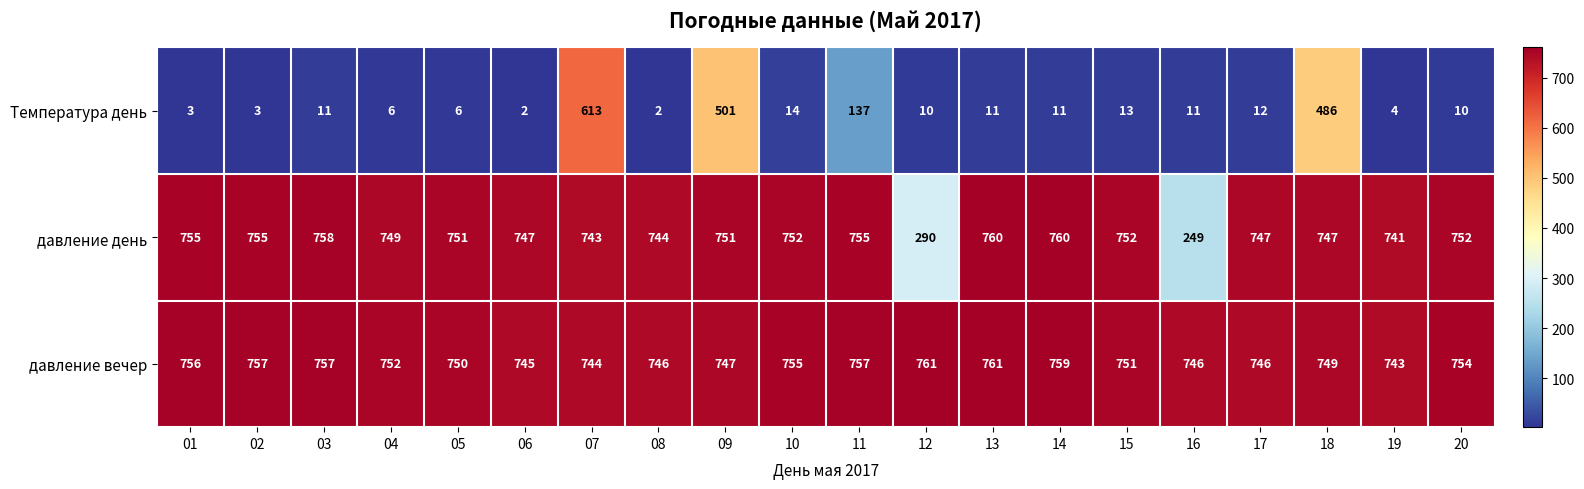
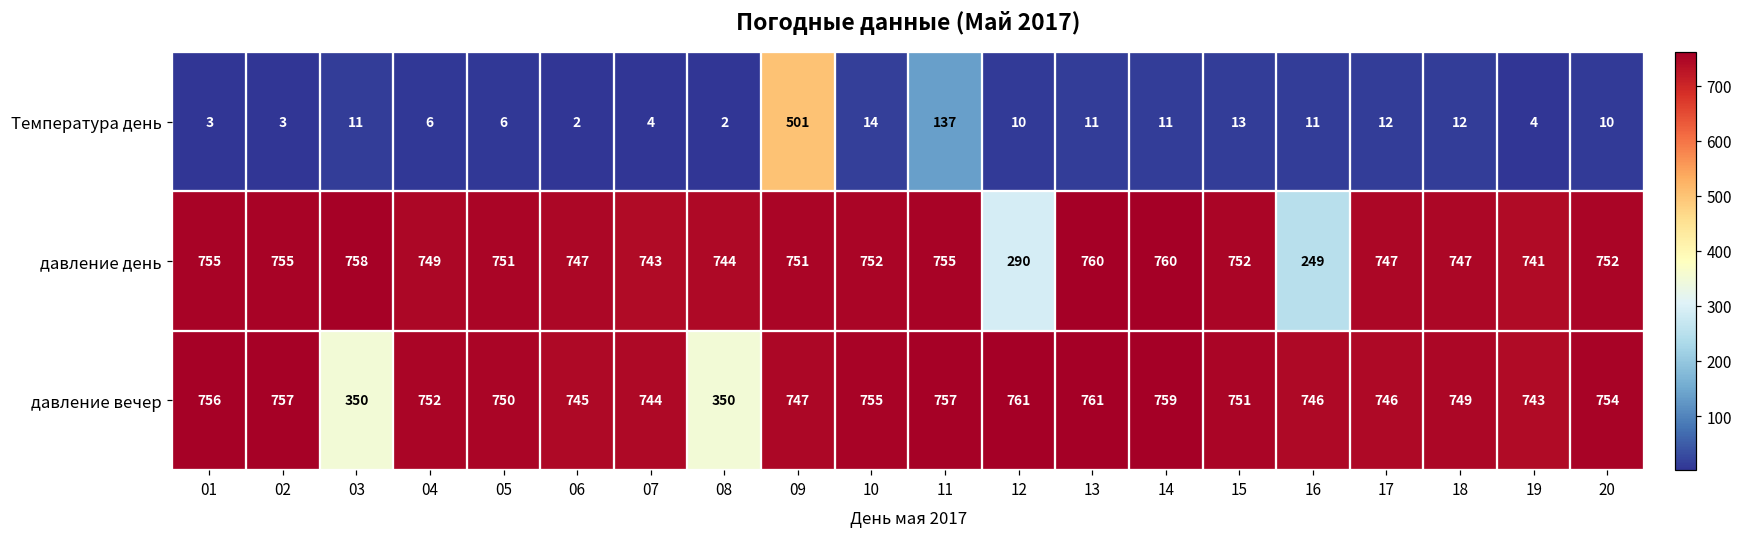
Температура день, 07: 613 -> 4
Температура день, 18: 486 -> 12
давление вечер, 03: 757 -> 350
давление вечер, 08: 746 -> 350
